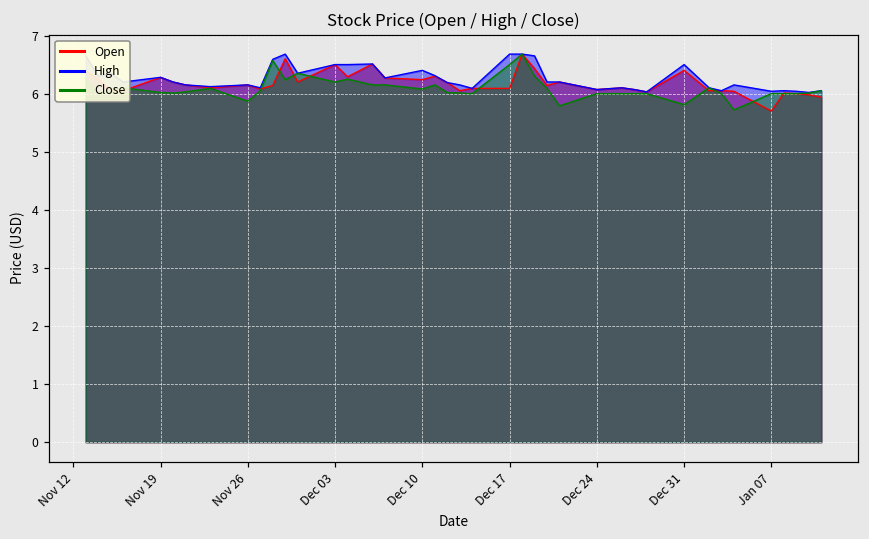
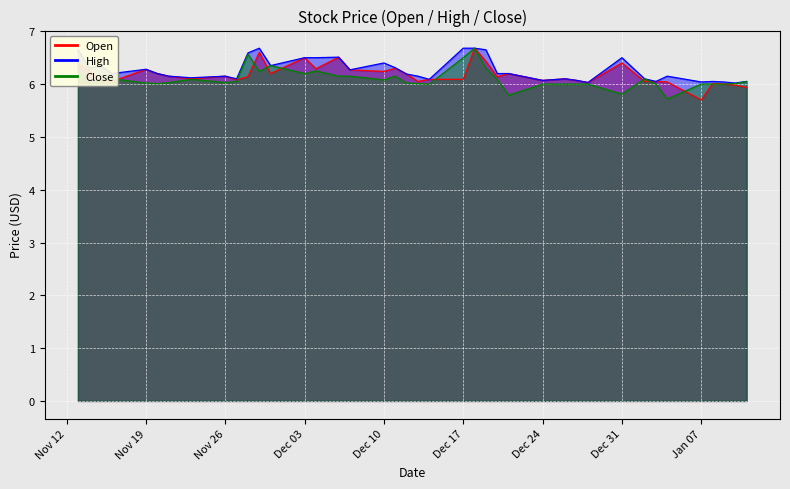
Close, Nov 26: 5.9 -> 6.0
